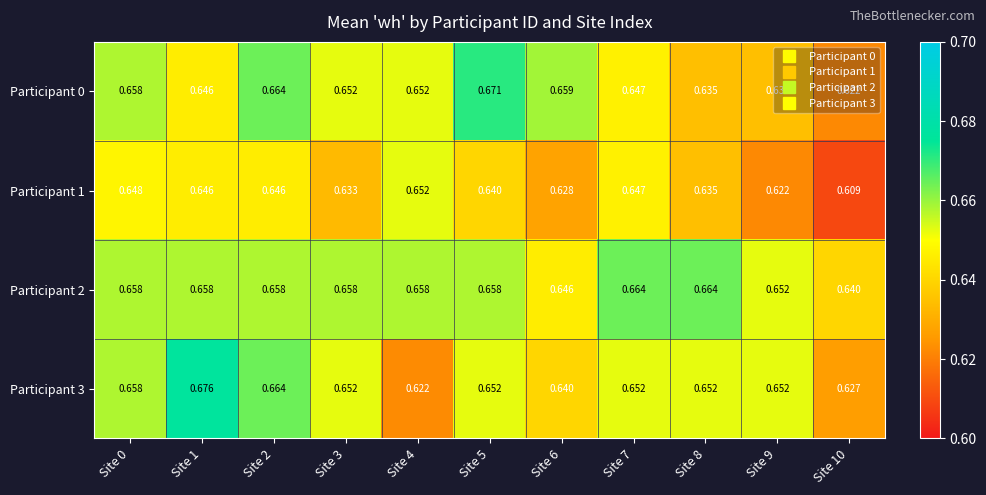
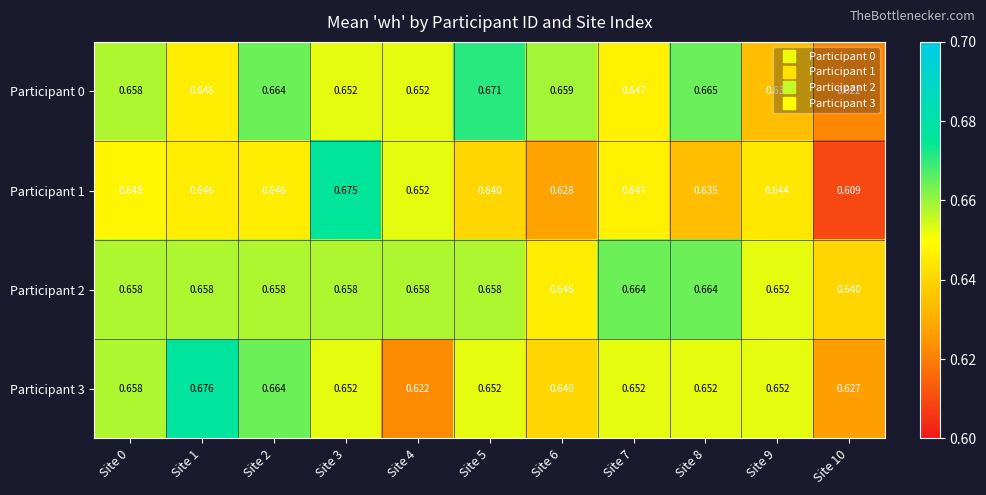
Participant 0, Site 8: 0.635 -> 0.665
Participant 1, Site 3: 0.633 -> 0.675
Participant 1, Site 9: 0.622 -> 0.644
